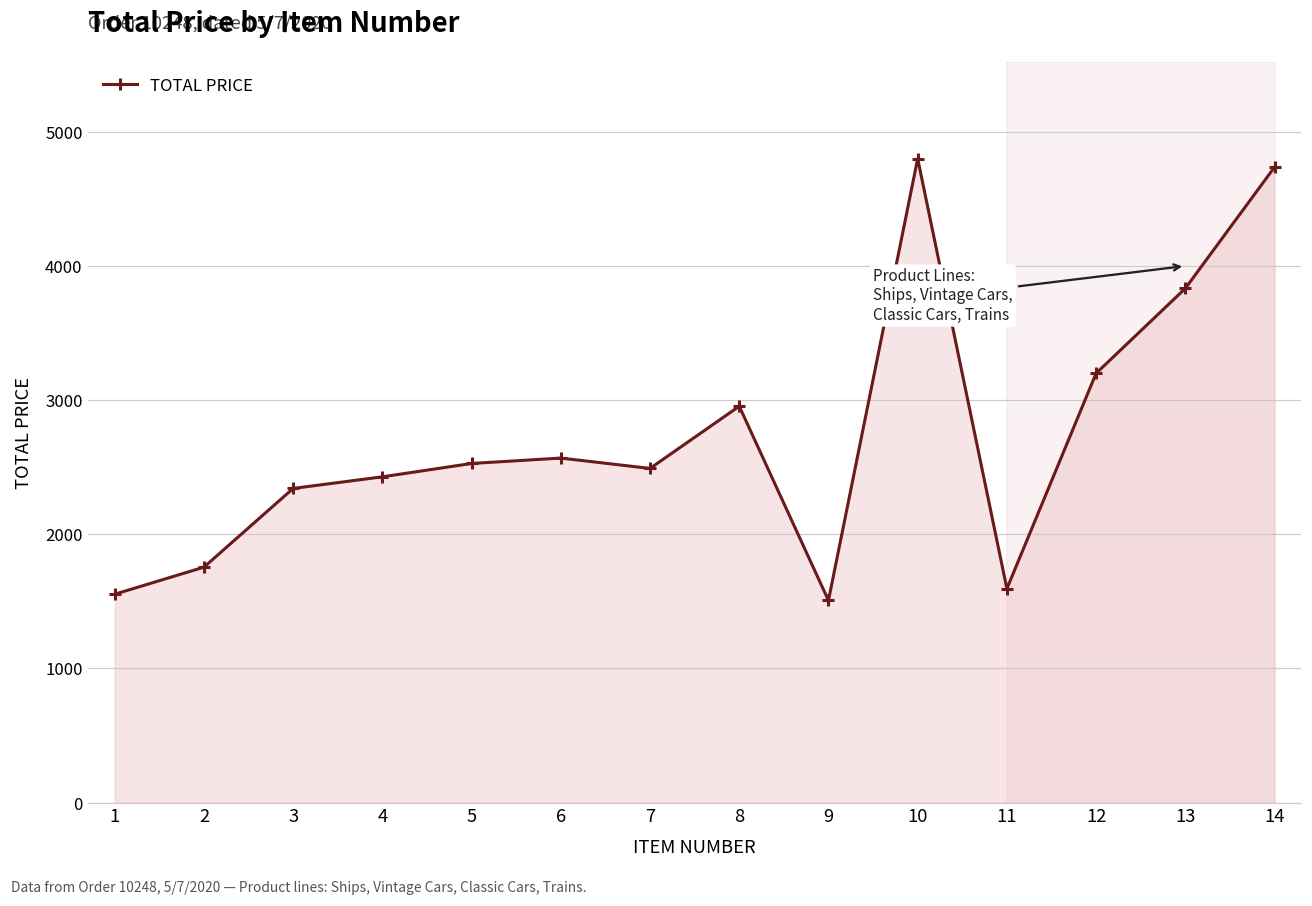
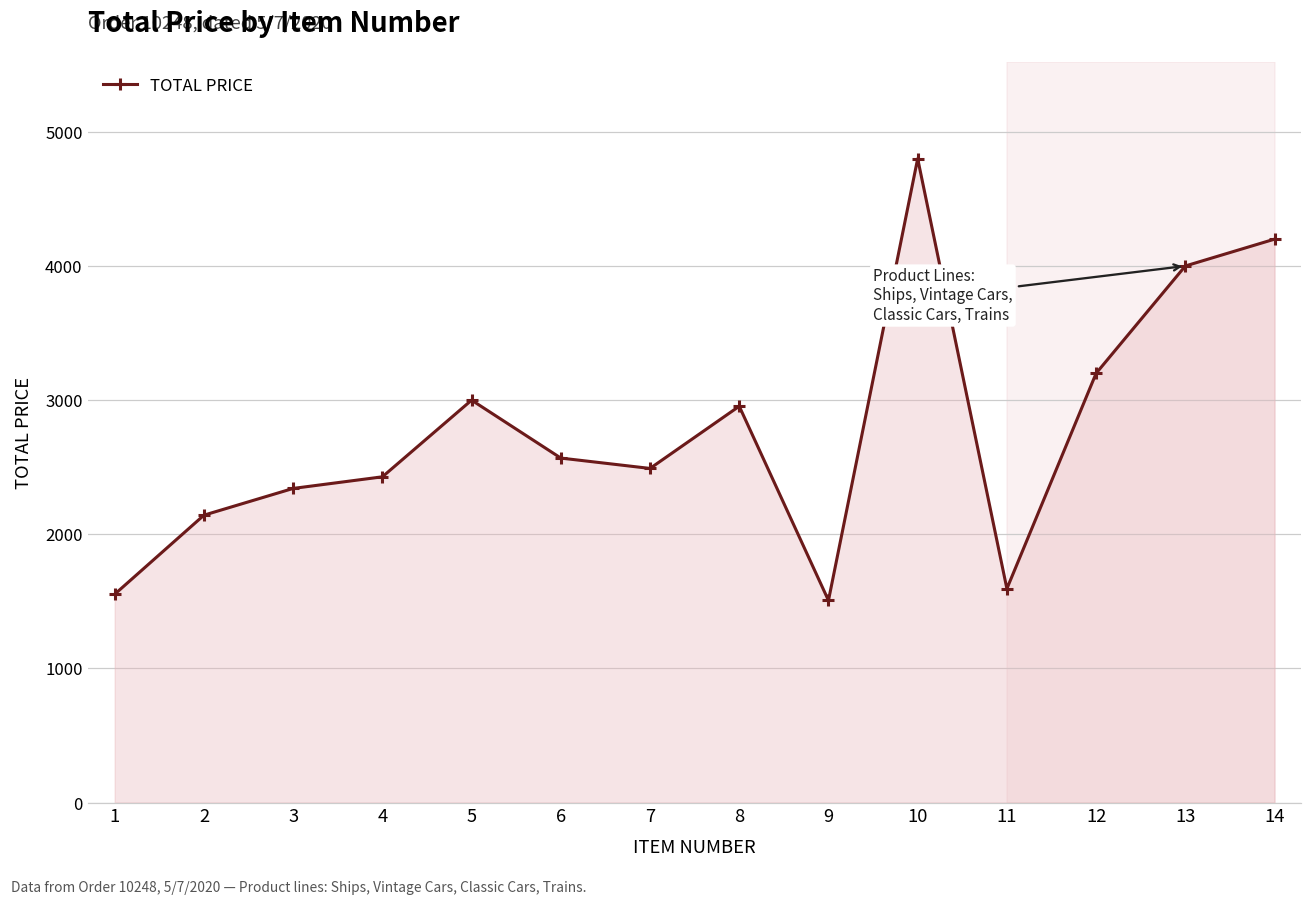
2: 1760 -> 2140
5: 2530 -> 3000
13: 3830 -> 4000
14: 4740 -> 4200
